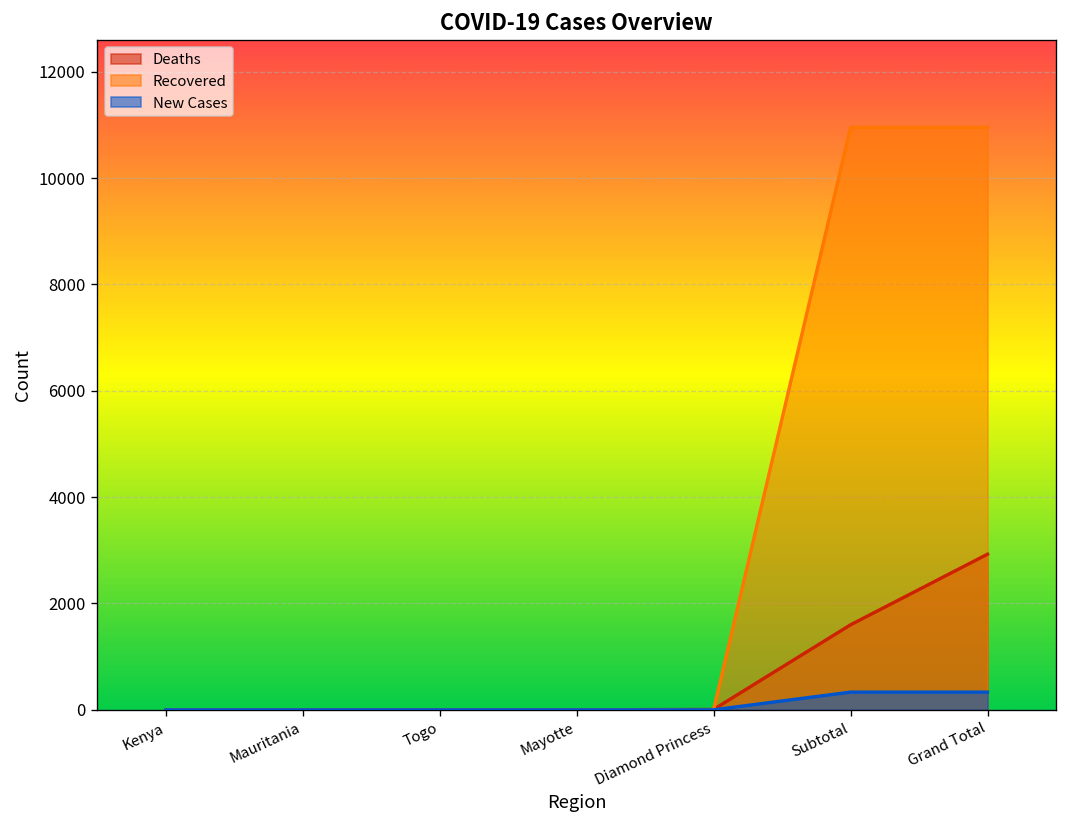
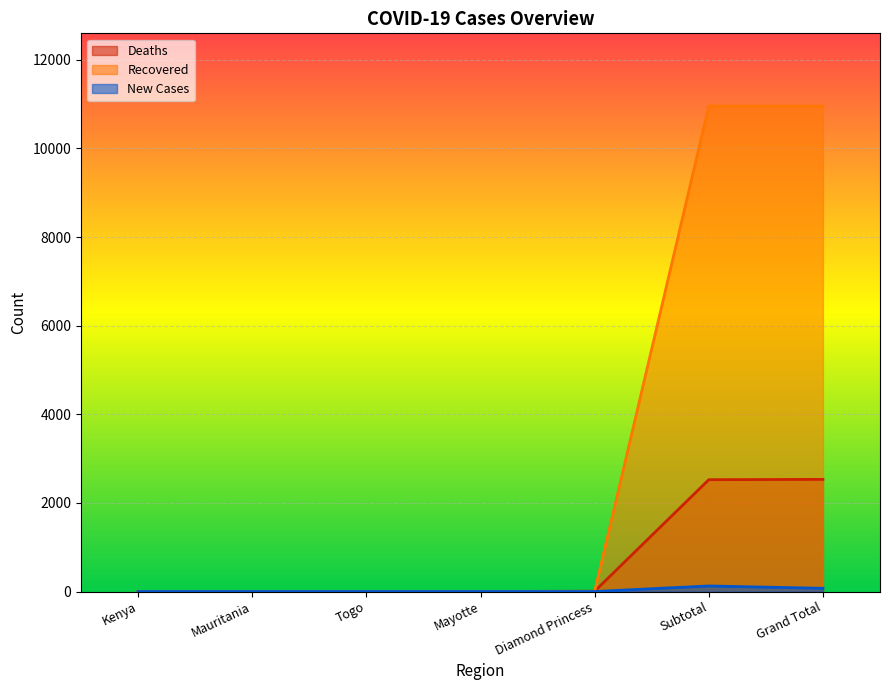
Deaths, Subtotal: 1600 -> 2500
New Cases, Subtotal: 300 -> 100
Deaths, Grand Total: 2900 -> 2500
New Cases, Grand Total: 300 -> 100
